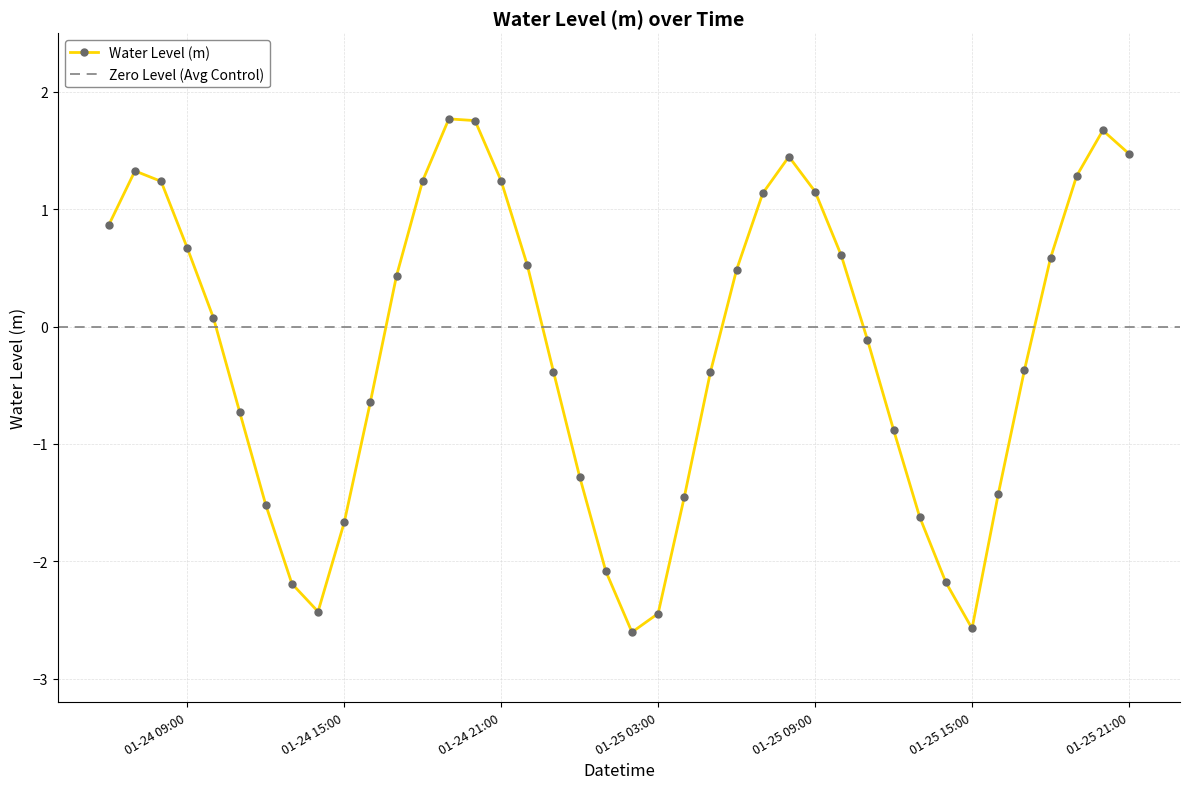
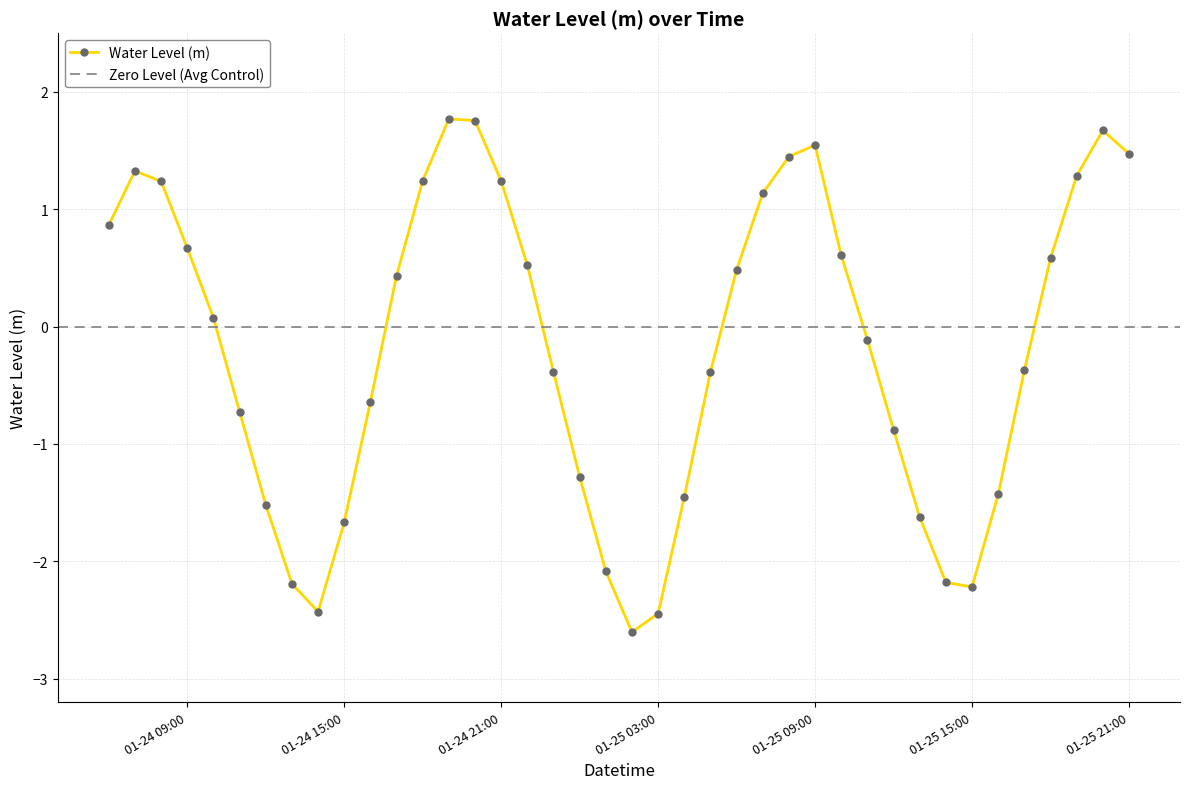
01-25 09:00: 1.15 -> 1.55
01-25 15:00: -2.57 -> -2.22
